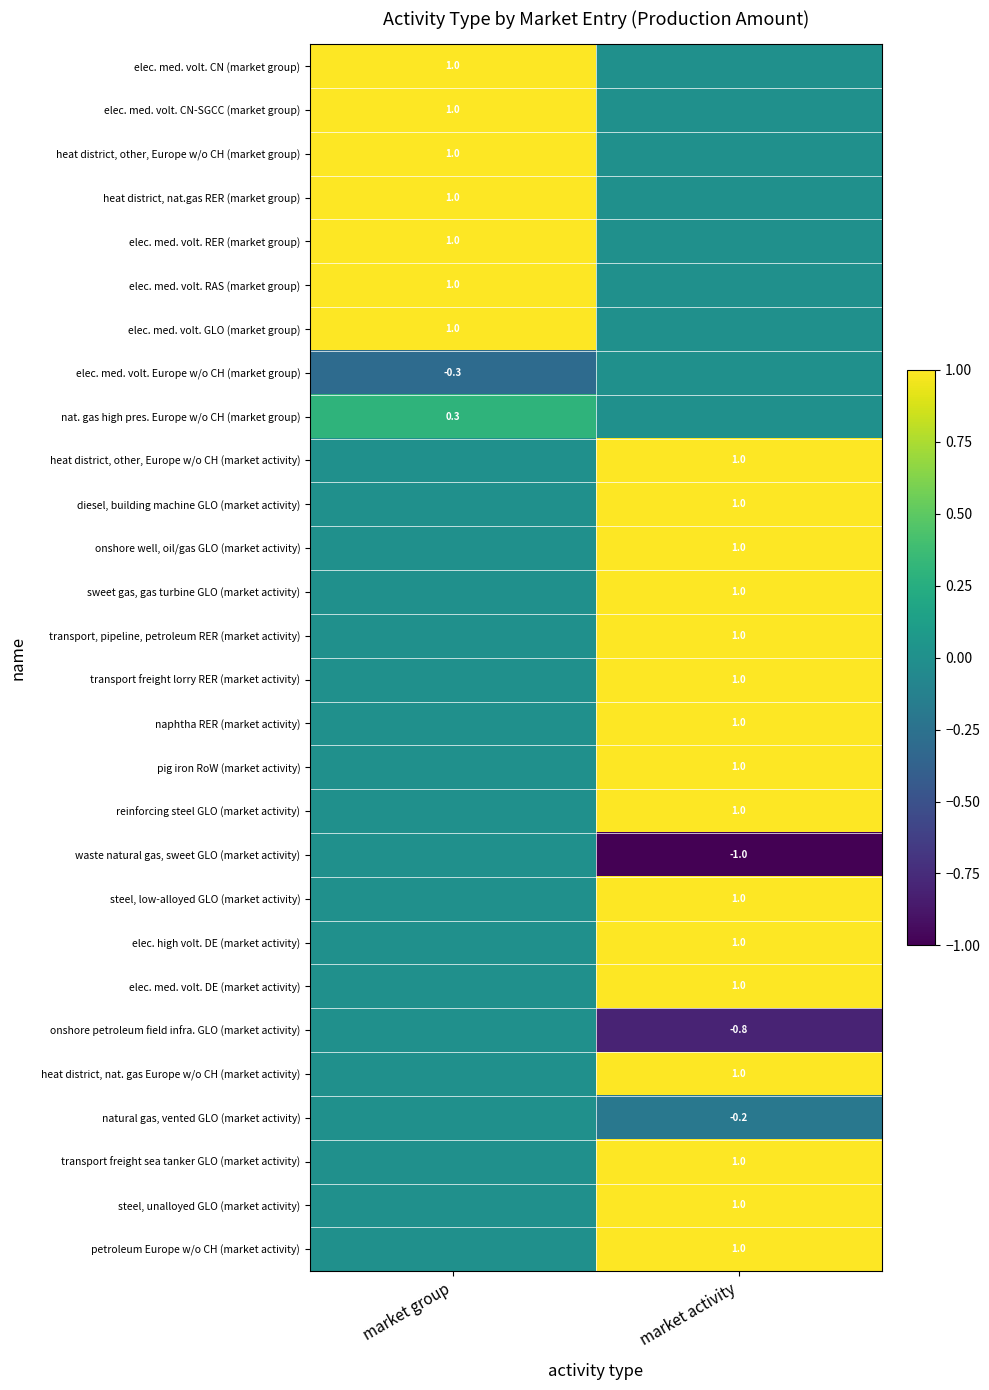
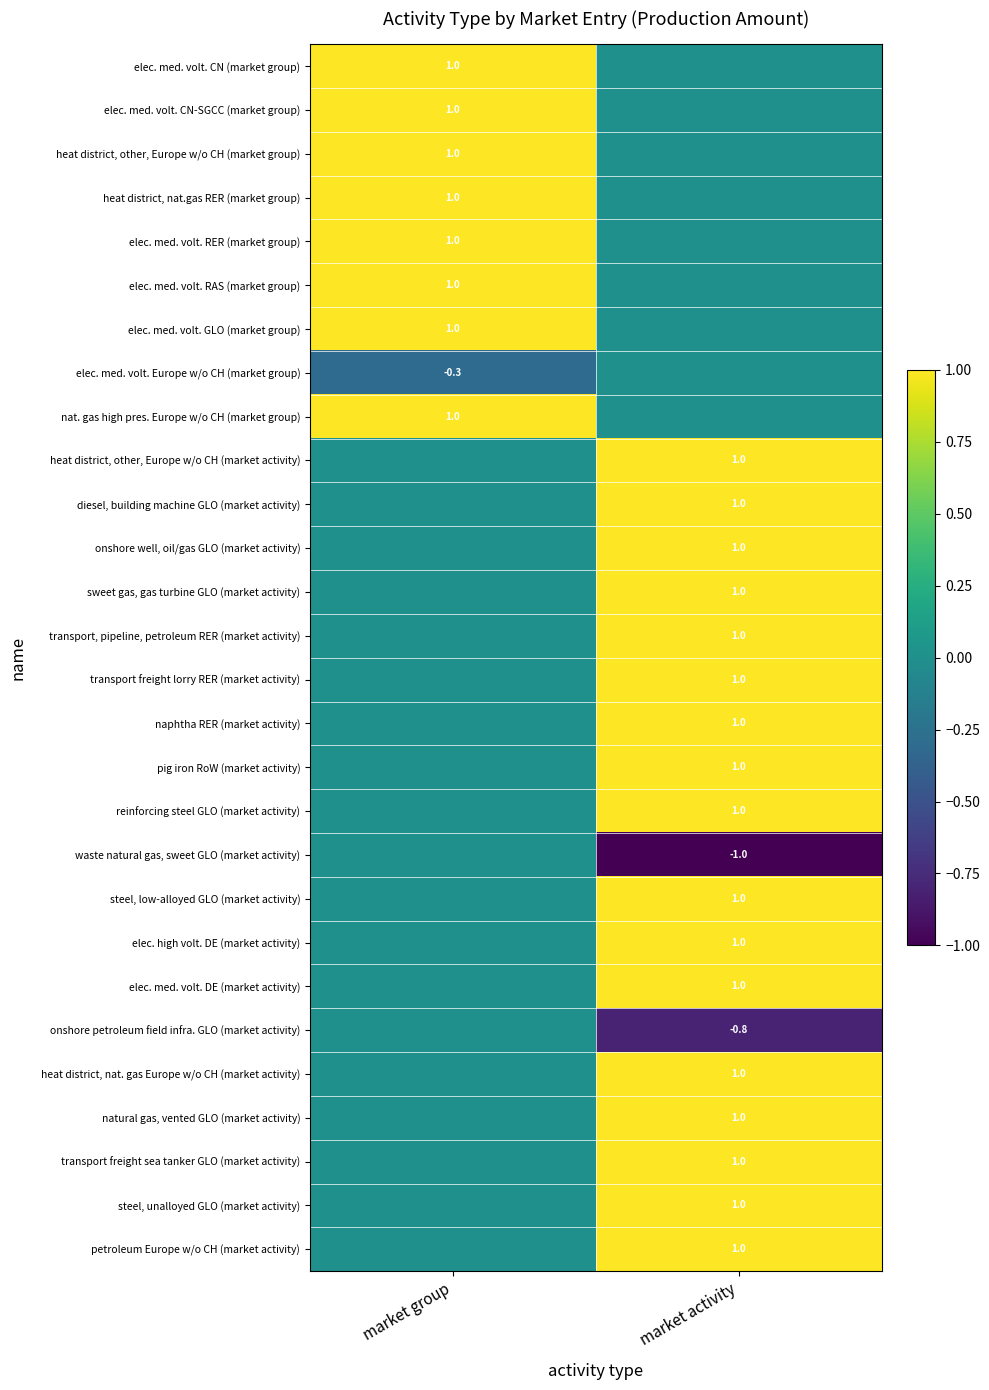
nat. gas high pres. Europe w/o CH (market group), market group: 0.3 -> 1.0
natural gas, vented GLO (market activity), market activity: -0.2 -> 1.0
